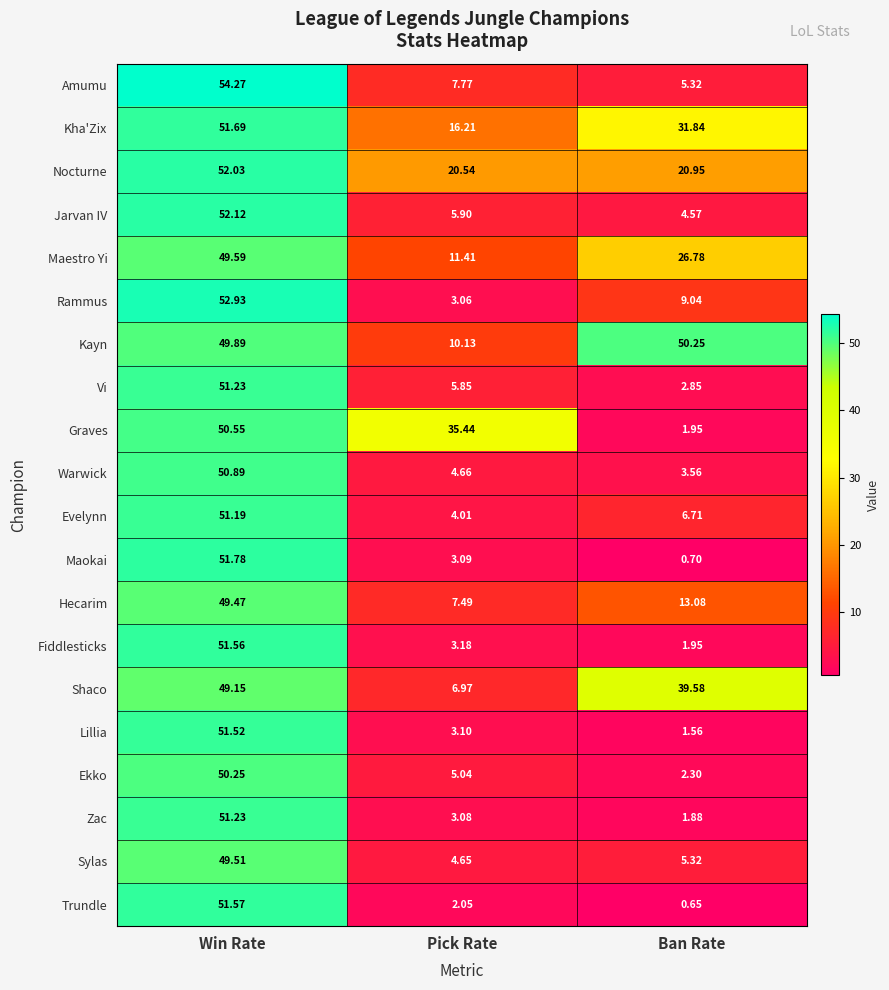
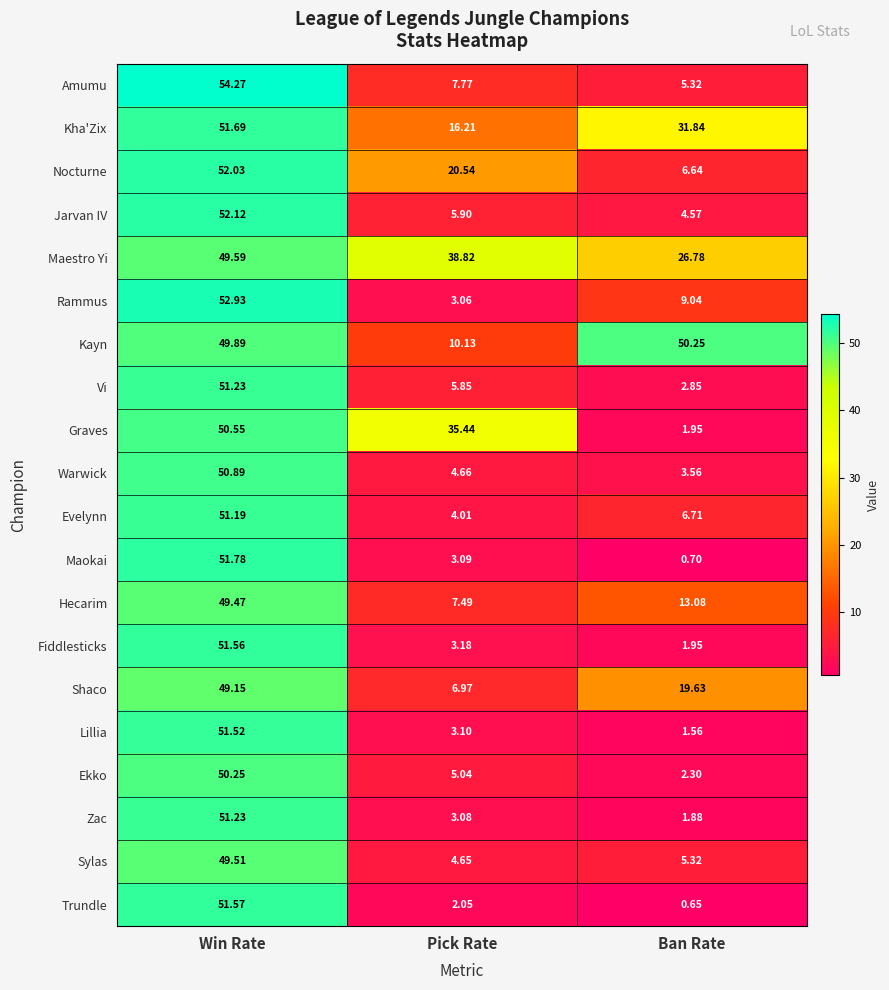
Nocturne, Ban Rate: 20.95 -> 6.64
Maestro Yi, Pick Rate: 11.41 -> 38.82
Shaco, Ban Rate: 39.58 -> 19.63
